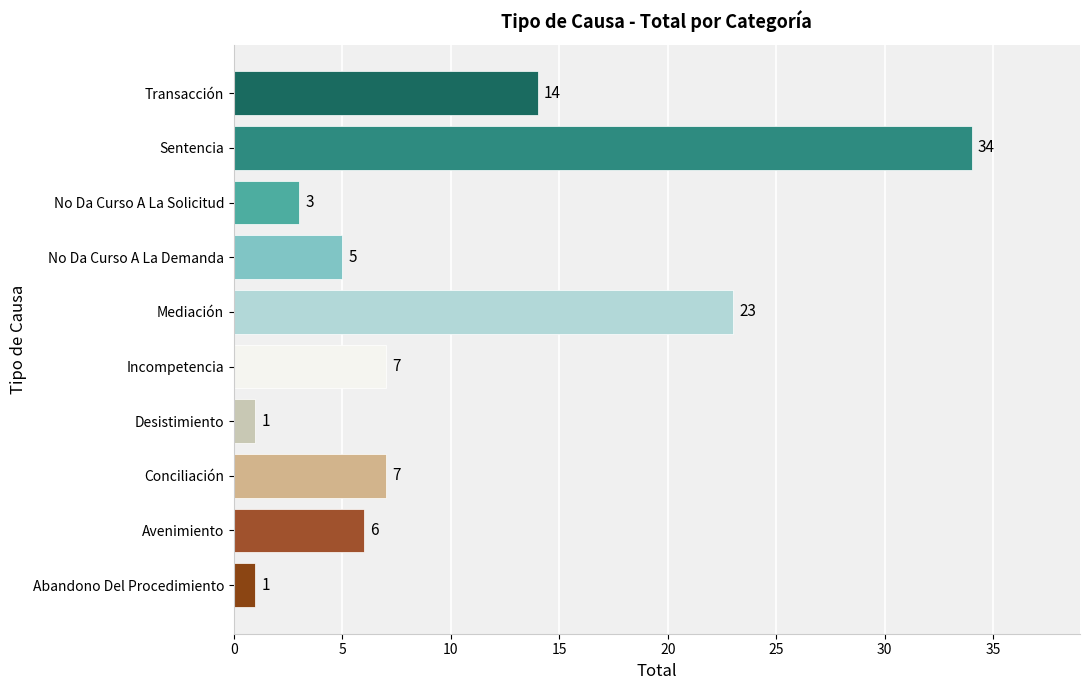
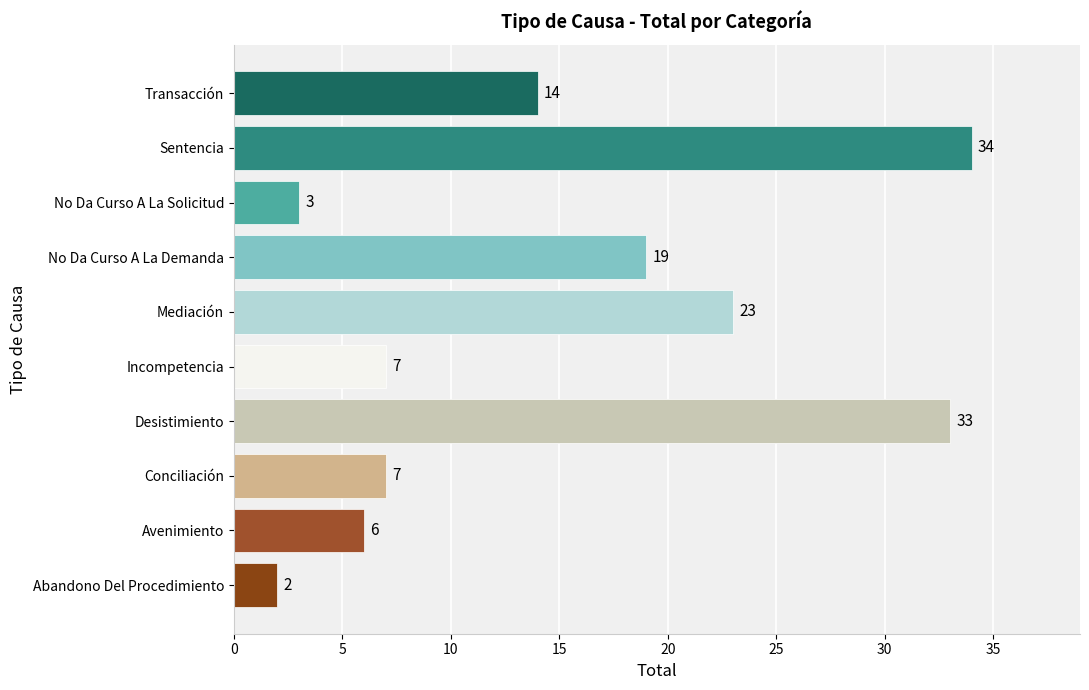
No Da Curso A La Demanda: 5 -> 19
Desistimiento: 1 -> 33
Abandono Del Procedimiento: 1 -> 2
